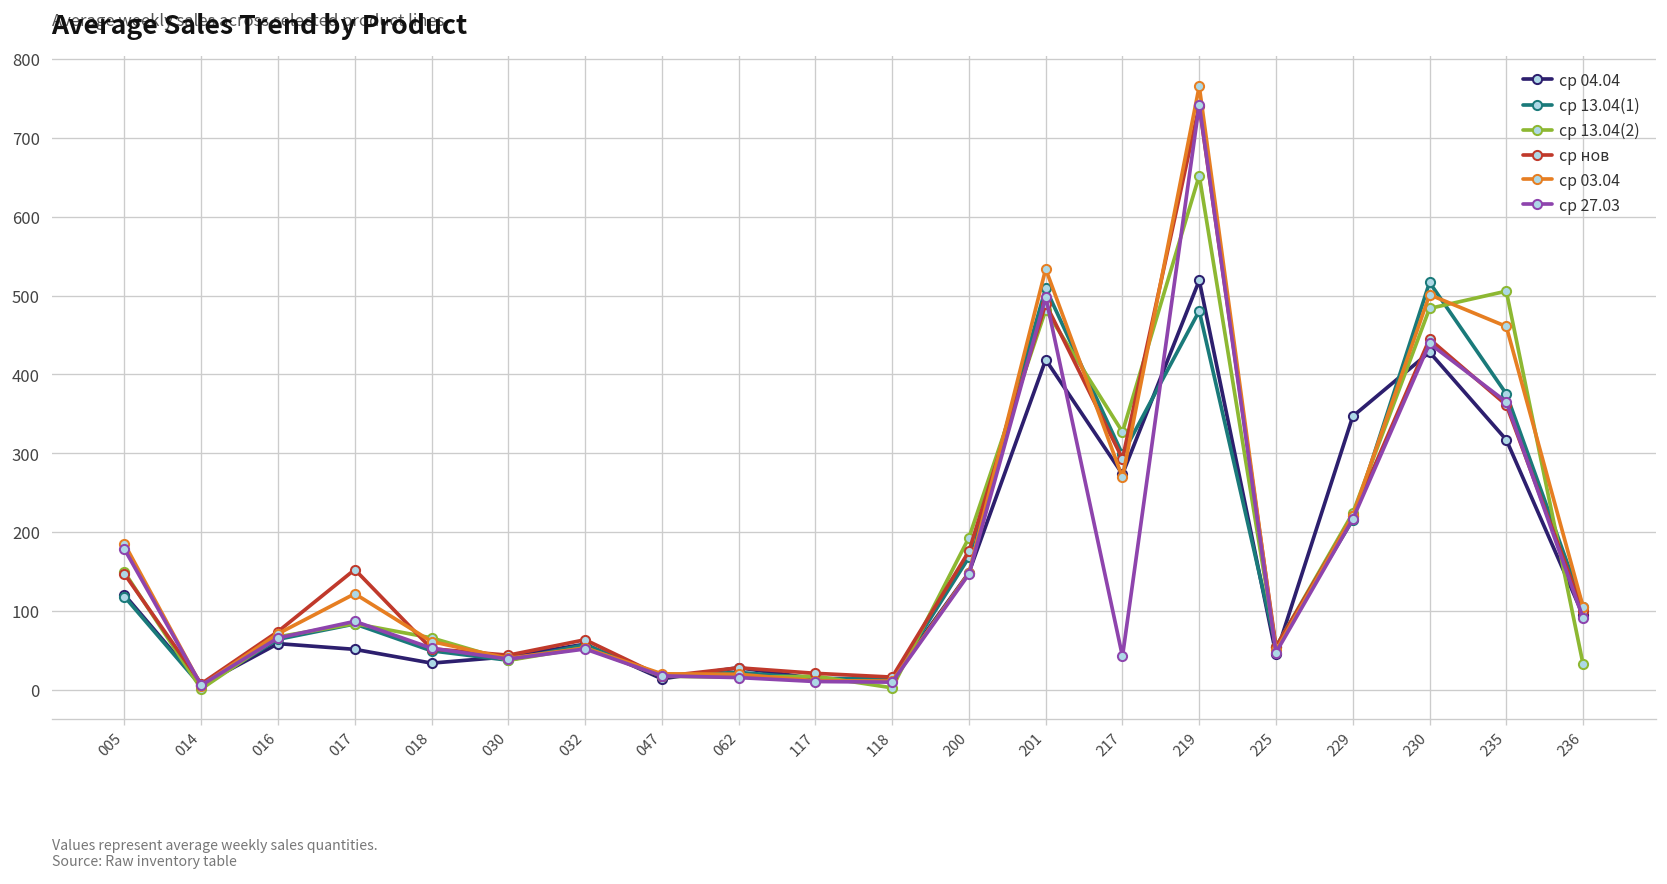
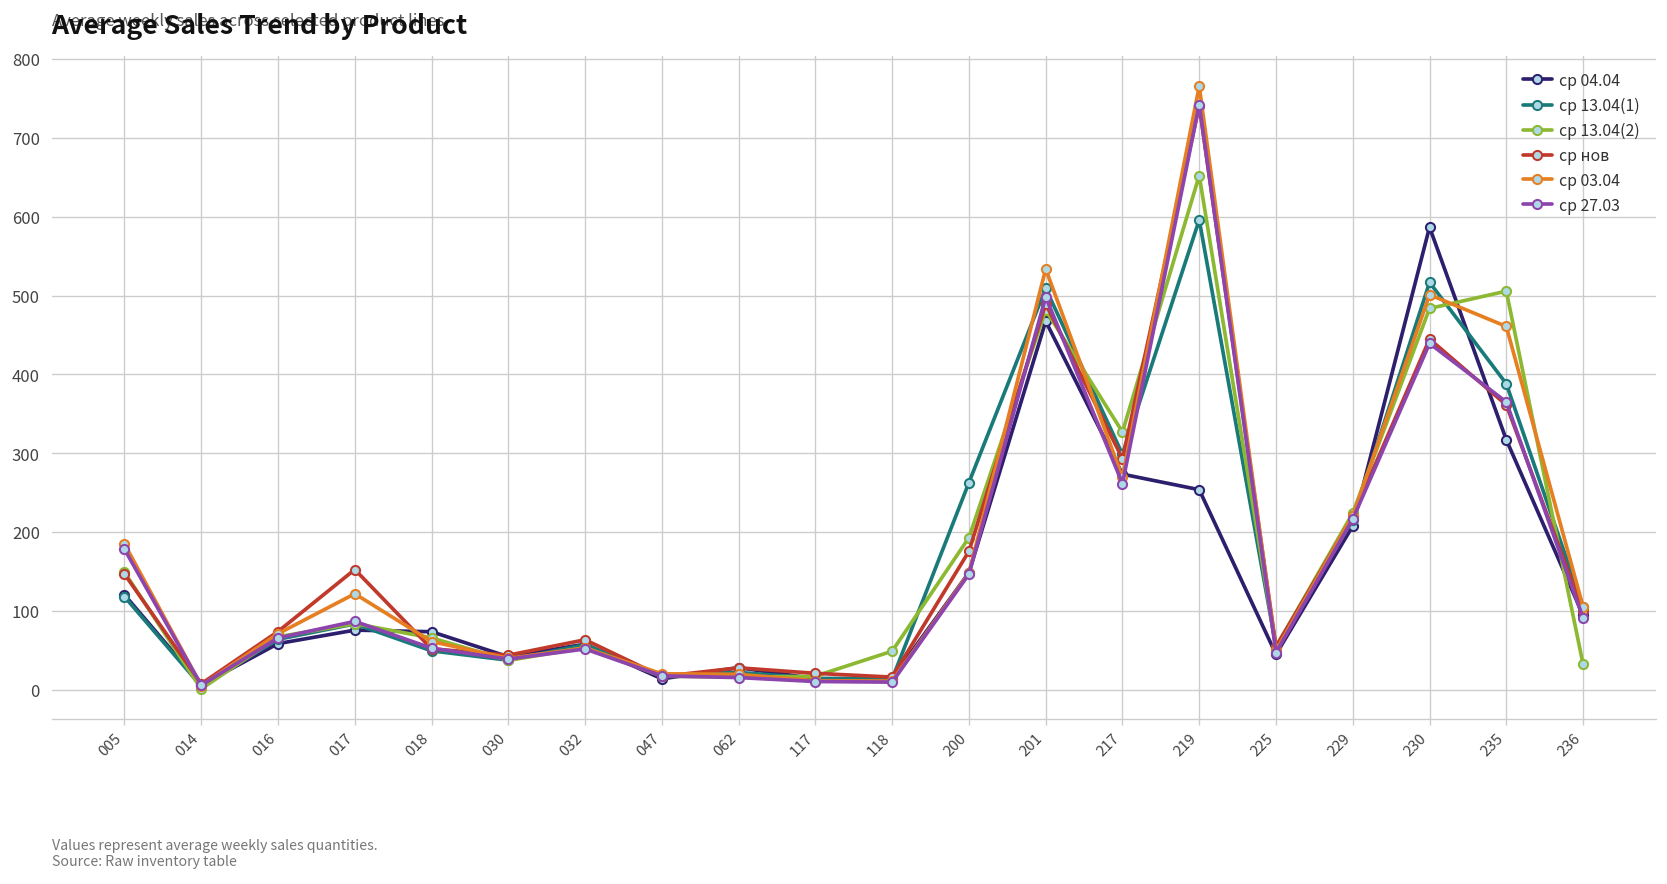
ср 04.04, 017: 50 -> 80
ср 04.04, 018: 30 -> 70
ср 13.04(2), 118: 0 -> 50
ср 13.04(1), 200: 170 -> 260
ср 04.04, 201: 420 -> 470
ср 27.03, 217: 40 -> 260
ср 04.04, 219: 520 -> 250
ср 13.04(1), 219: 480 -> 600
ср 04.04, 229: 350 -> 210
ср 04.04, 230: 430 -> 590
ср 13.04(1), 235: 380 -> 390
